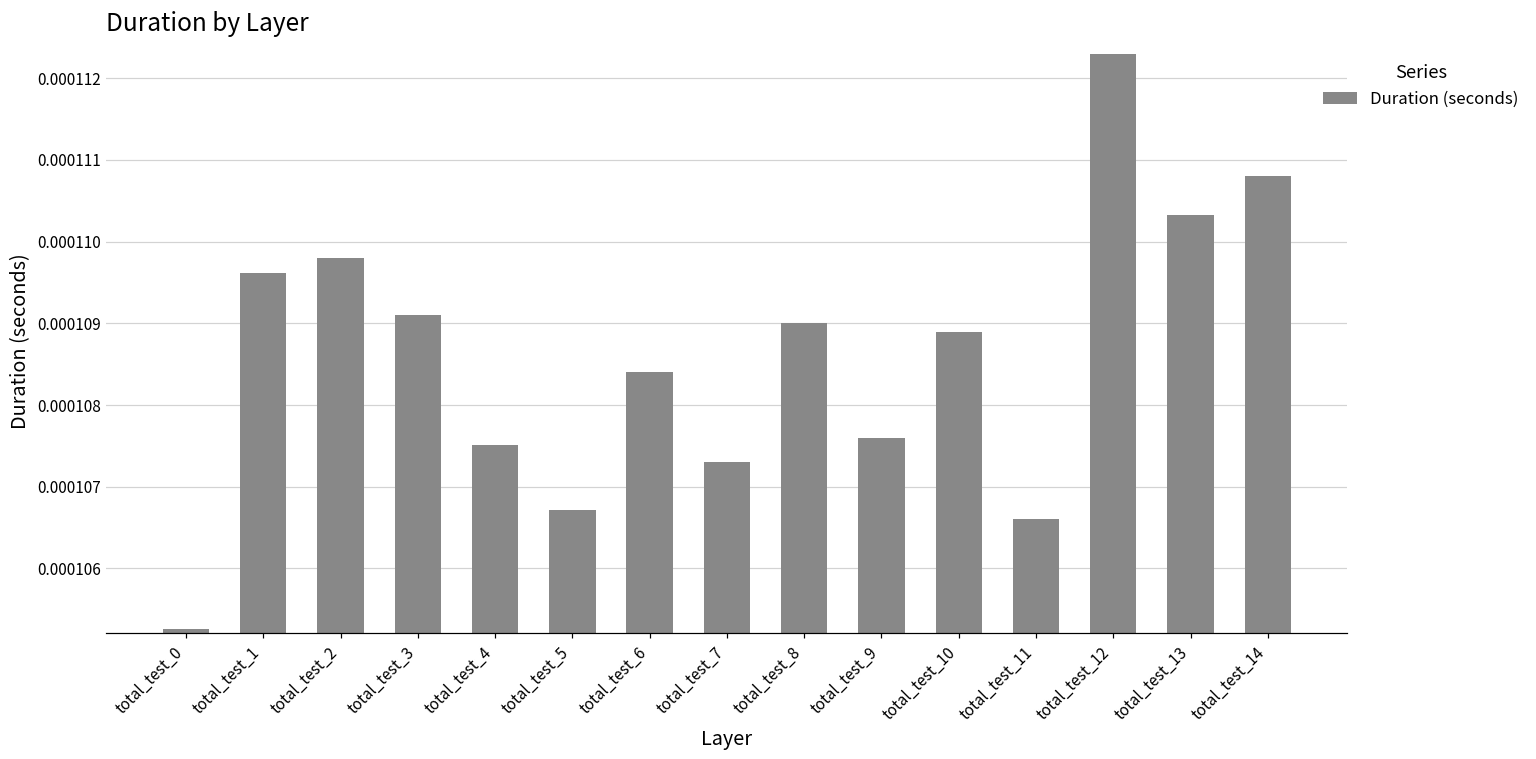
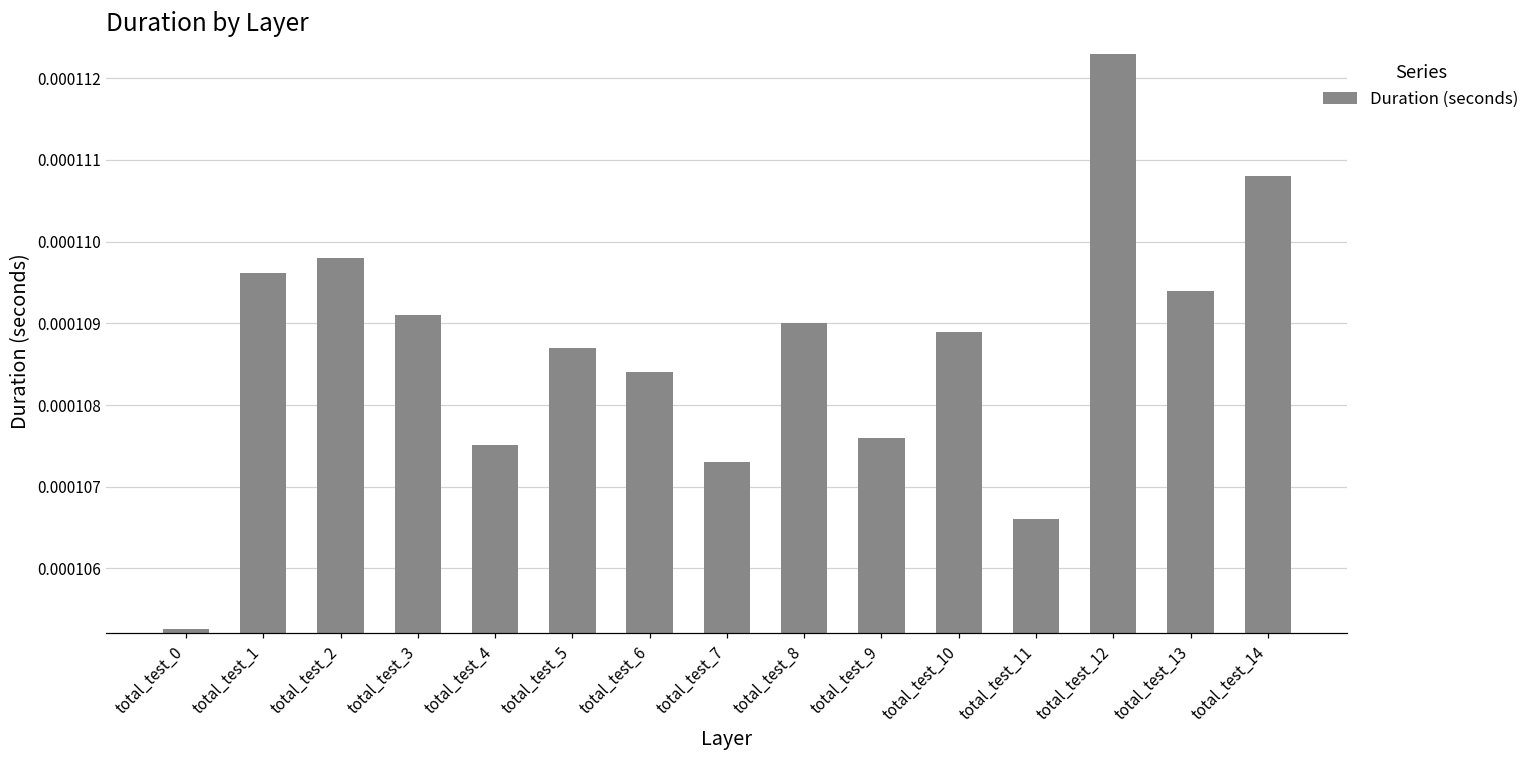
total_test_5: 0.0001067 -> 0.0001087
total_test_13: 0.0001103 -> 0.0001094
